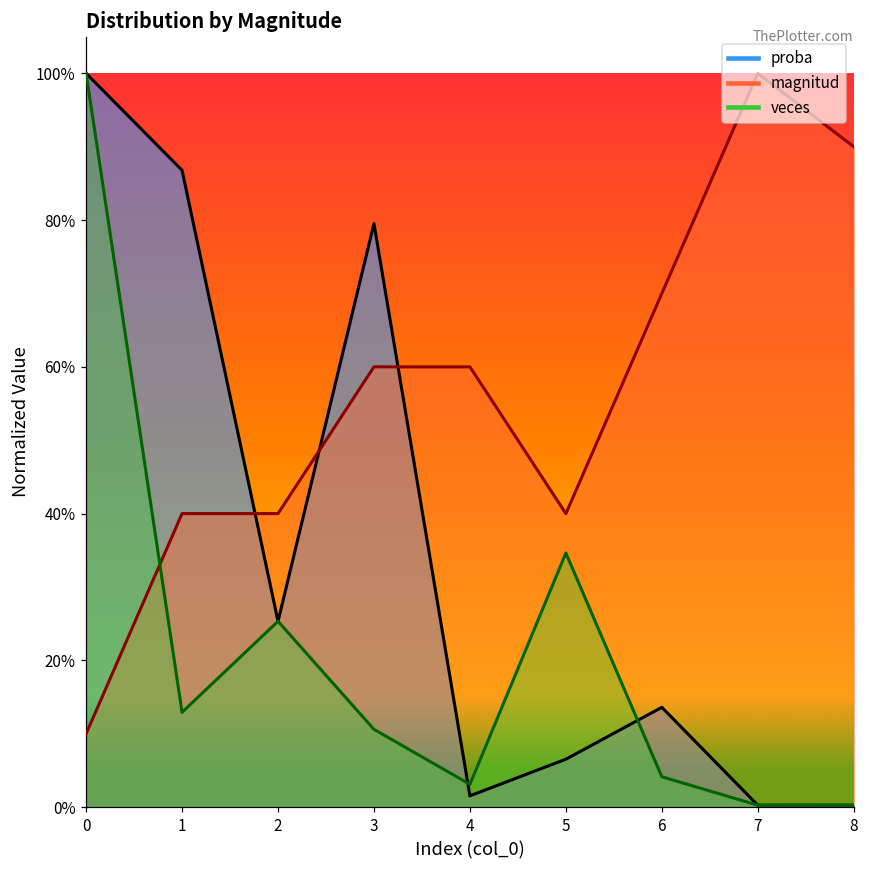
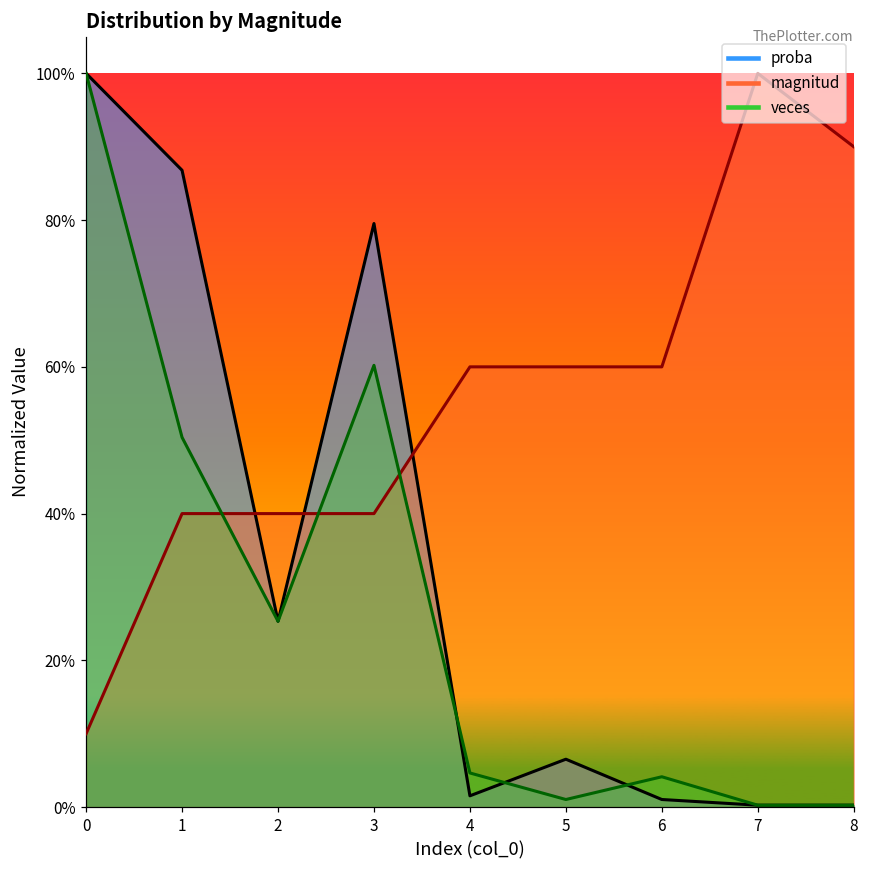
veces, 1: 13% -> 50%
magnitud, 3: 60% -> 40%
veces, 3: 11% -> 60%
veces, 4: 3% -> 5%
magnitud, 5: 40% -> 60%
veces, 5: 35% -> 1%
proba, 6: 14% -> 1%
magnitud, 6: 70% -> 60%
